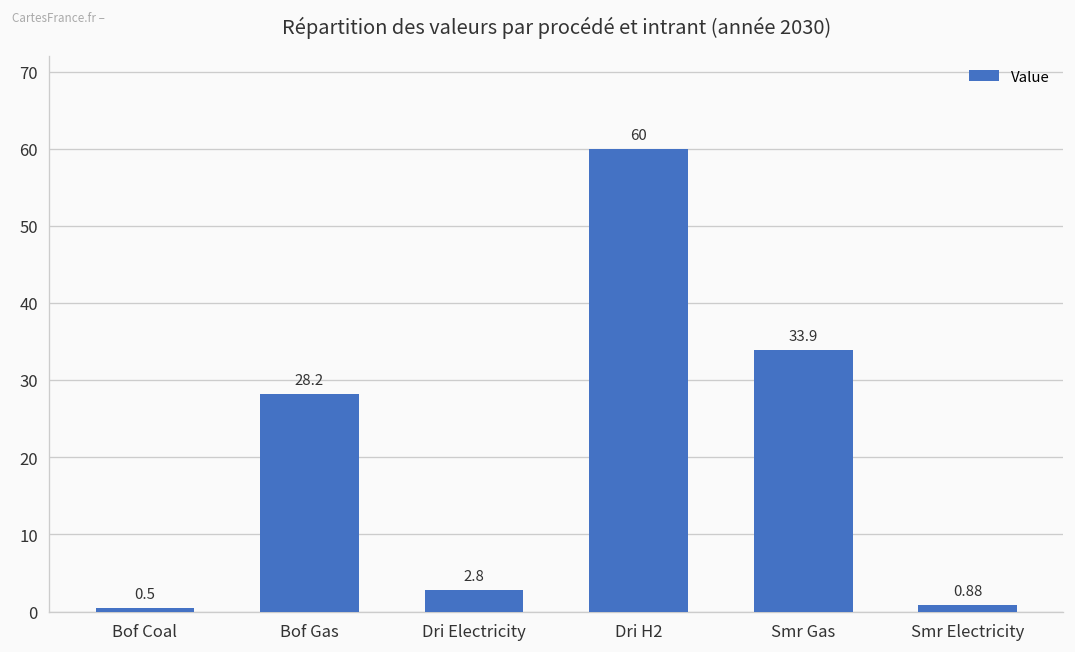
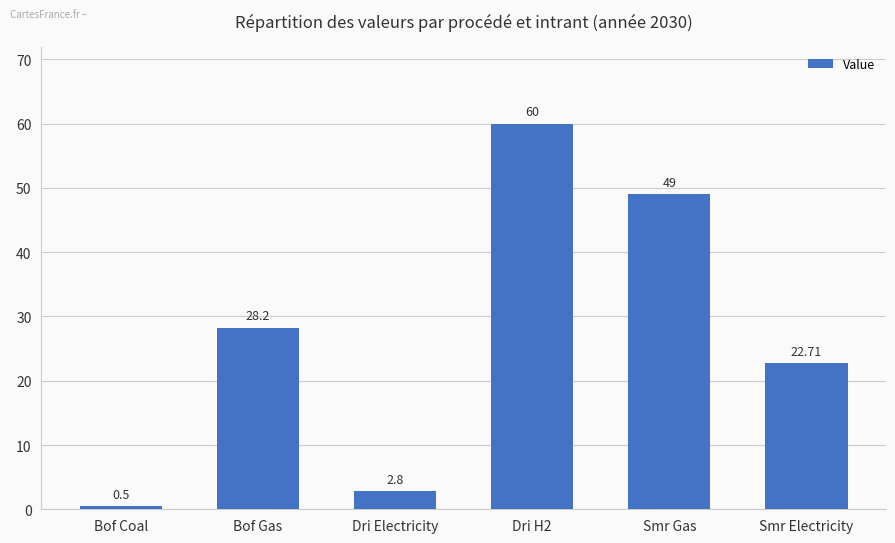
Smr Gas: 33.9 -> 49
Smr Electricity: 0.88 -> 22.71
